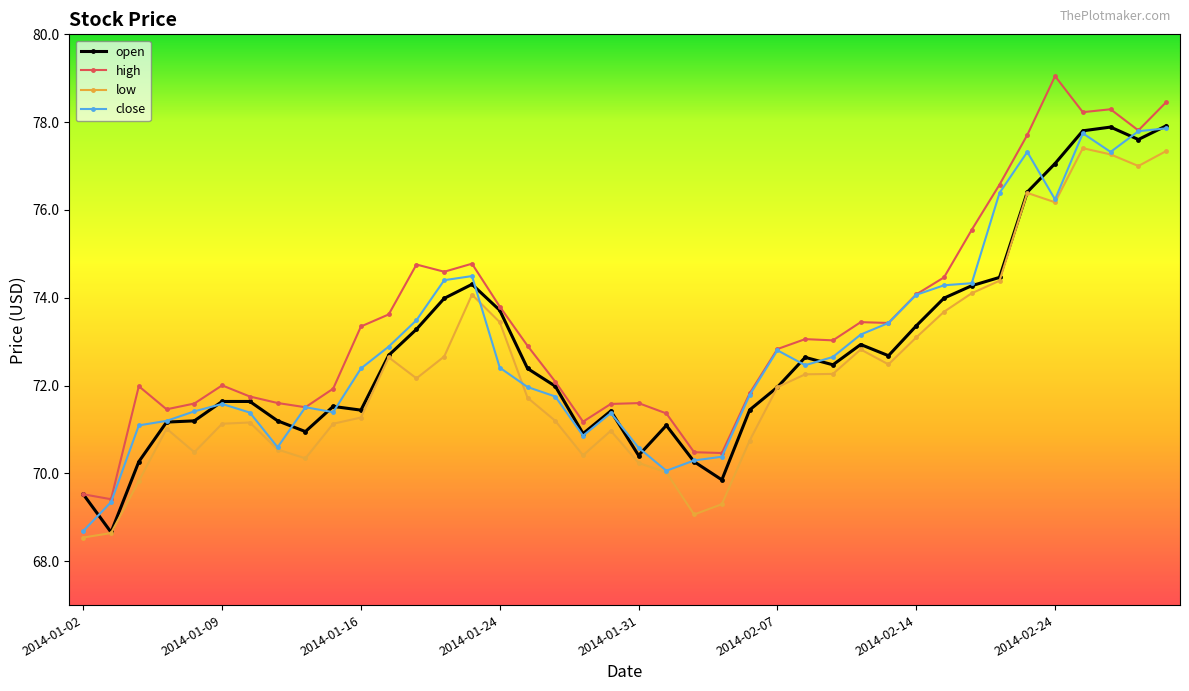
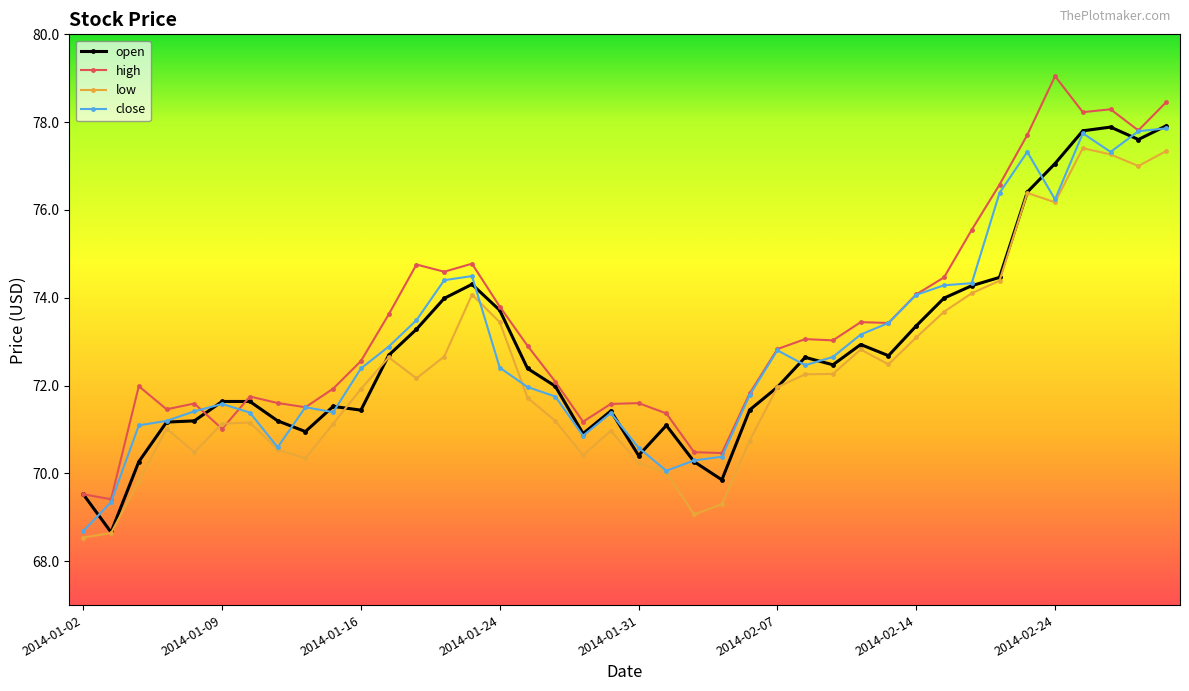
high, 2014-01-09: 72.0 -> 71.0
high, 2014-01-16: 73.3 -> 72.6
low, 2014-01-16: 71.3 -> 71.9
